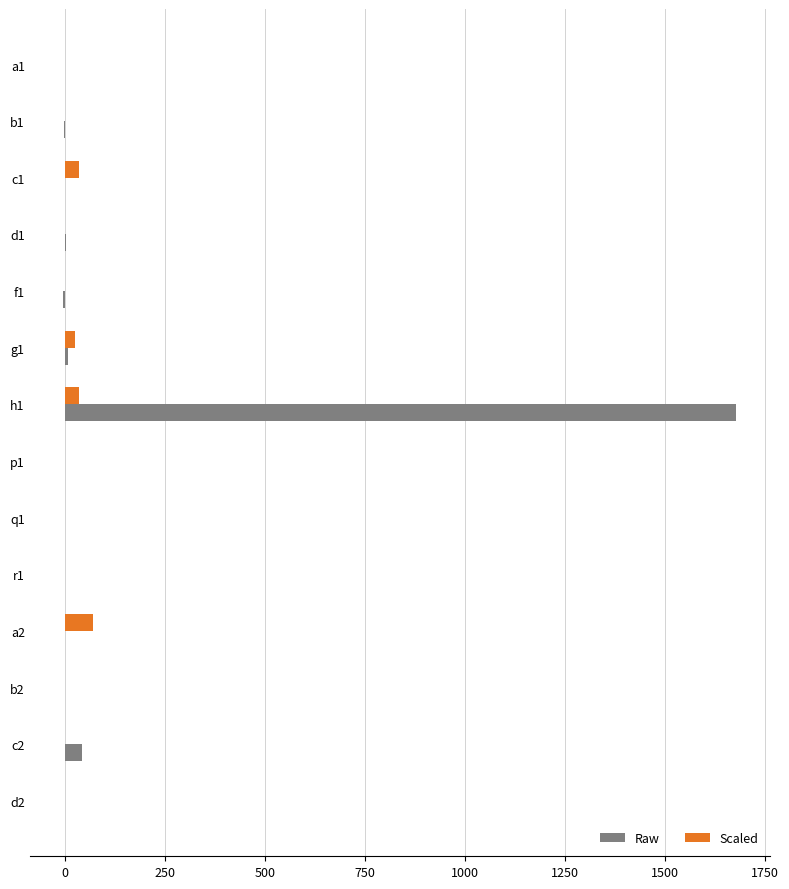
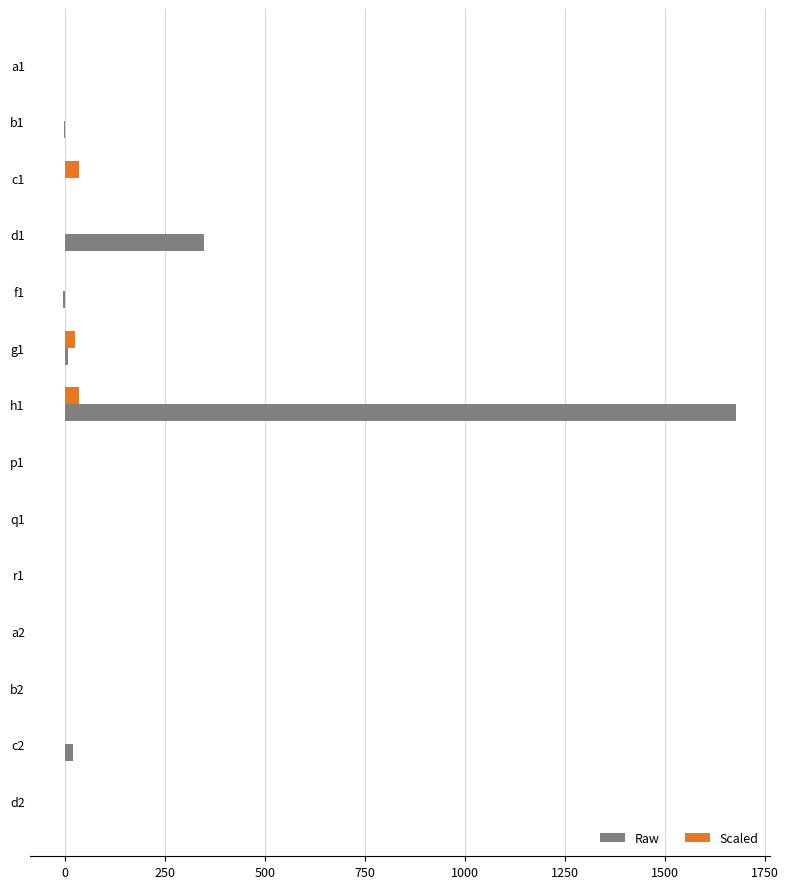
Raw, d1: 0 -> 350
Scaled, a2: 70 -> 0
Raw, c2: 40 -> 20
